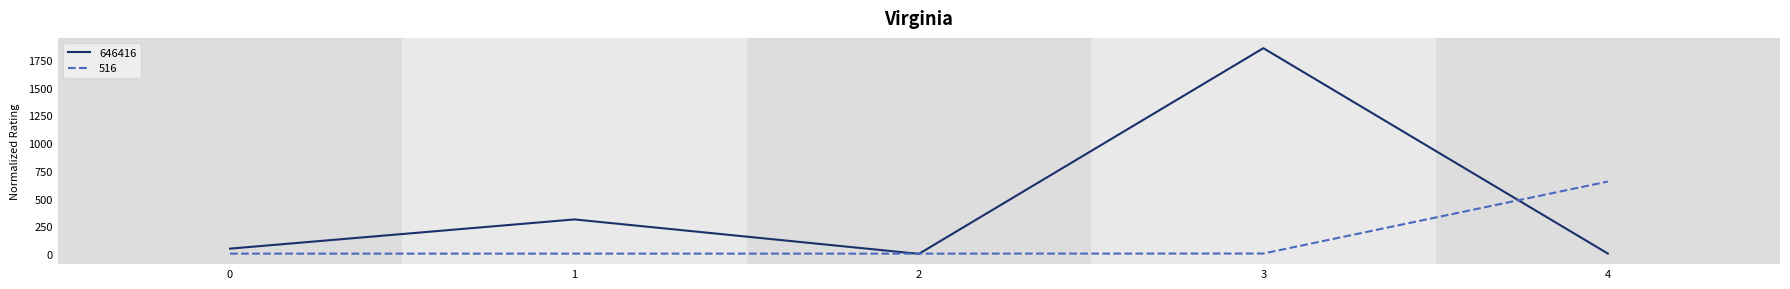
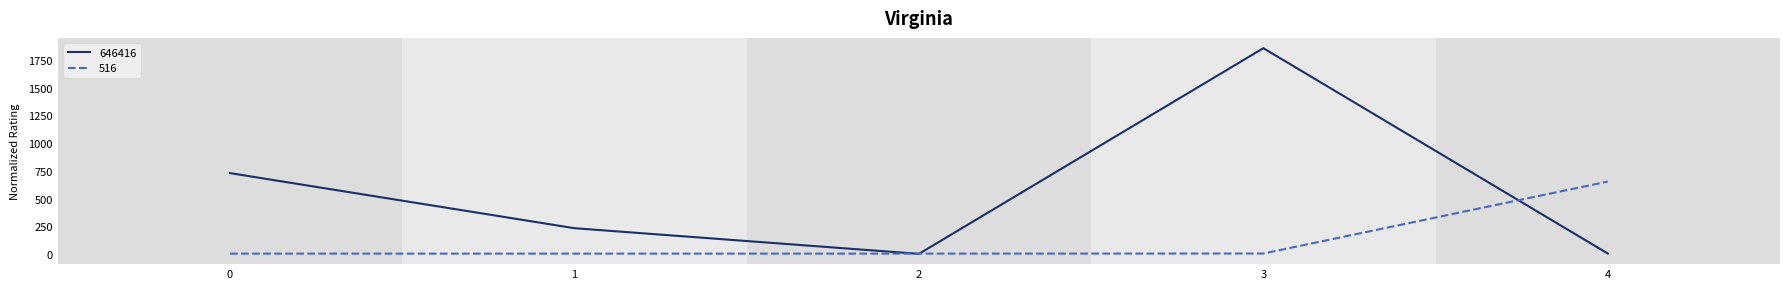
646416, 0: 50 -> 730
646416, 1: 310 -> 230
